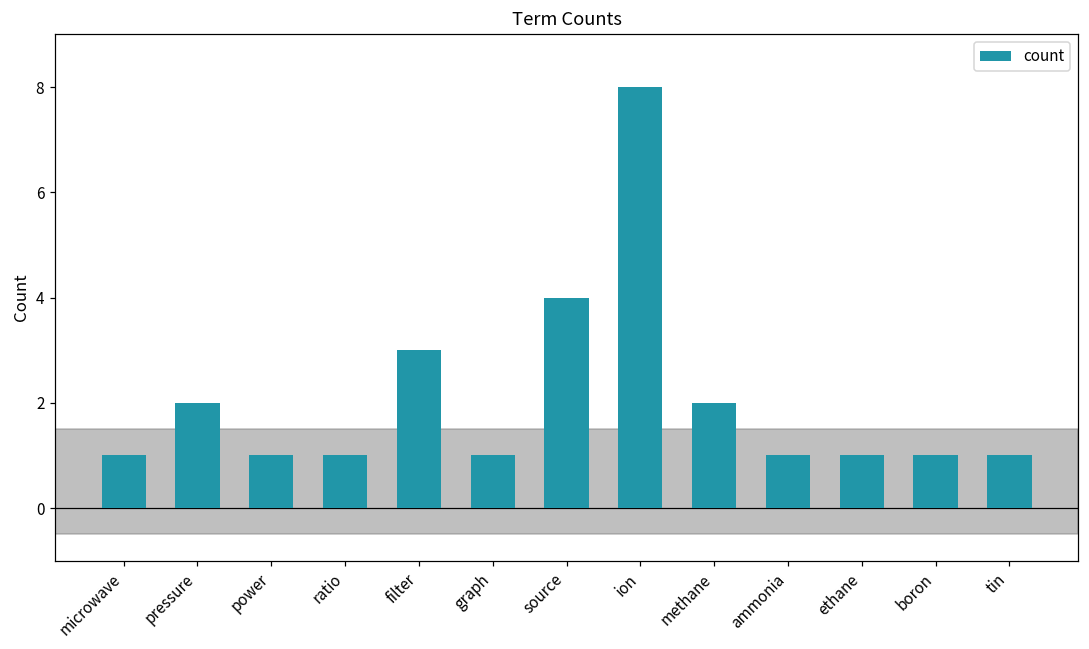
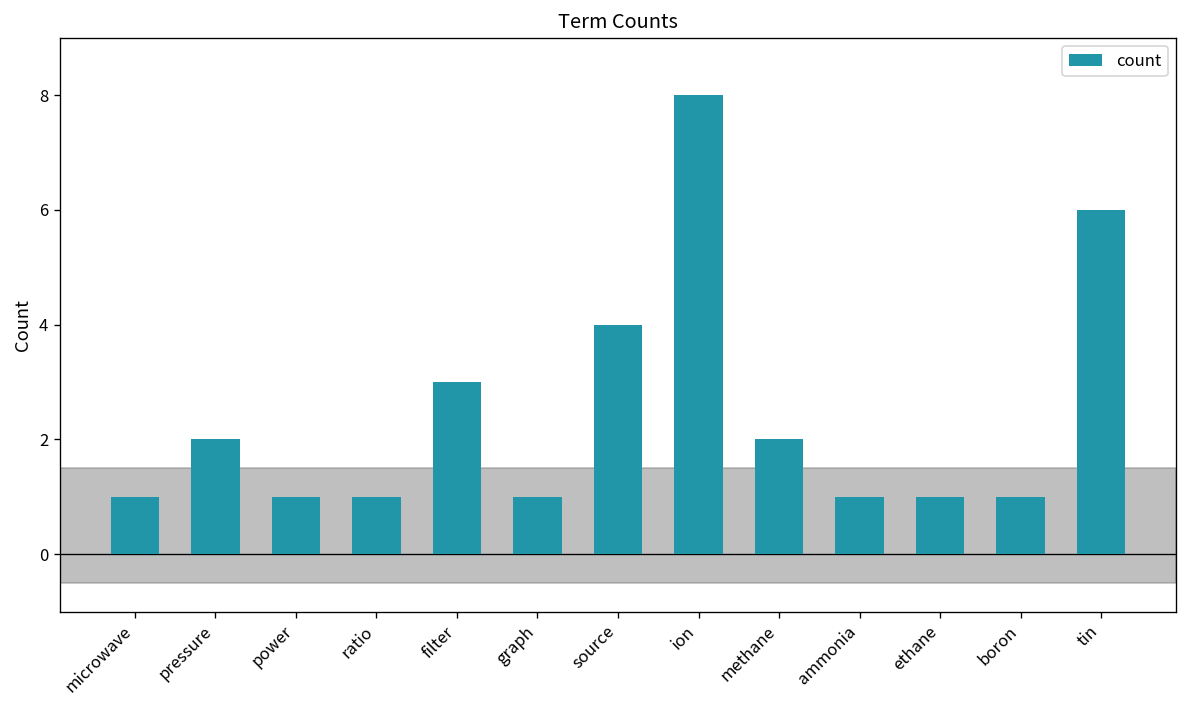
tin: 1 -> 6
